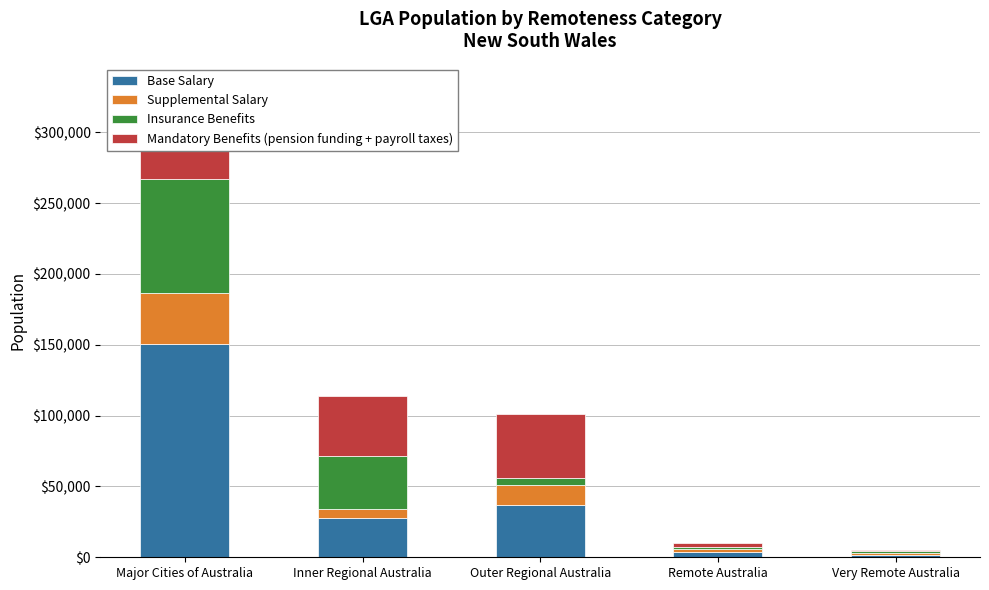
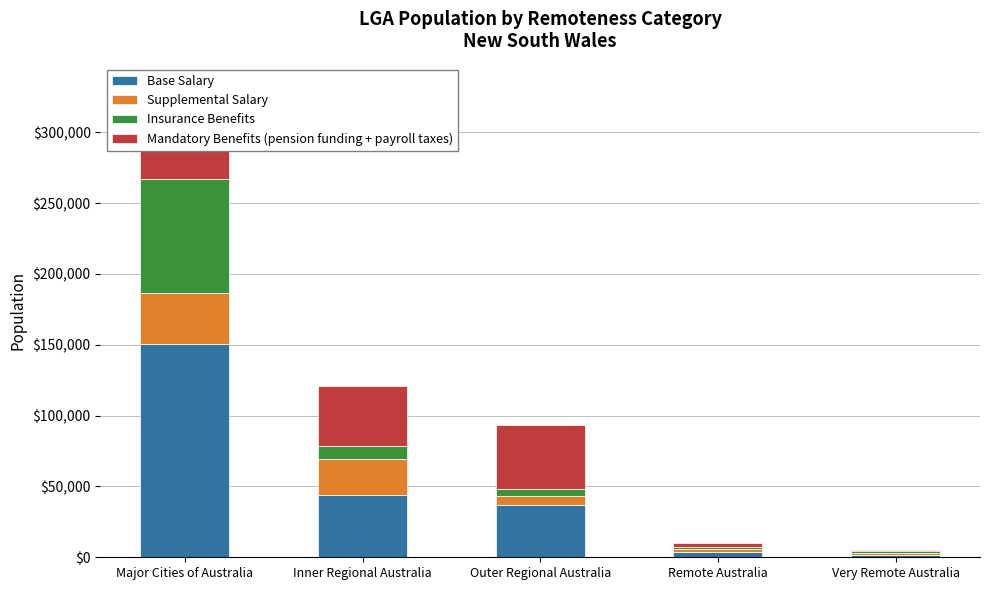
Base Salary, Inner Regional Australia: $28,000 -> $44,000
Supplemental Salary, Inner Regional Australia: $7,000 -> $25,000
Insurance Benefits, Inner Regional Australia: $37,000 -> $9,000
Supplemental Salary, Outer Regional Australia: $15,000 -> $7,000
